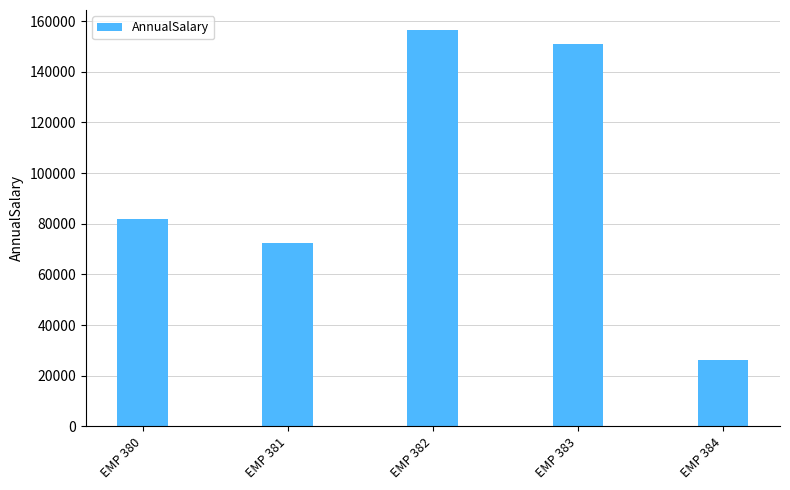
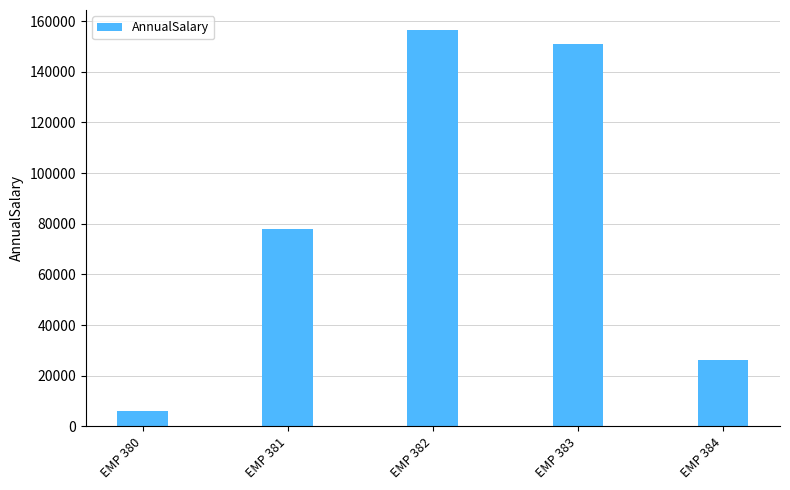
EMP 380: 82000 -> 6000
EMP 381: 72000 -> 78000
